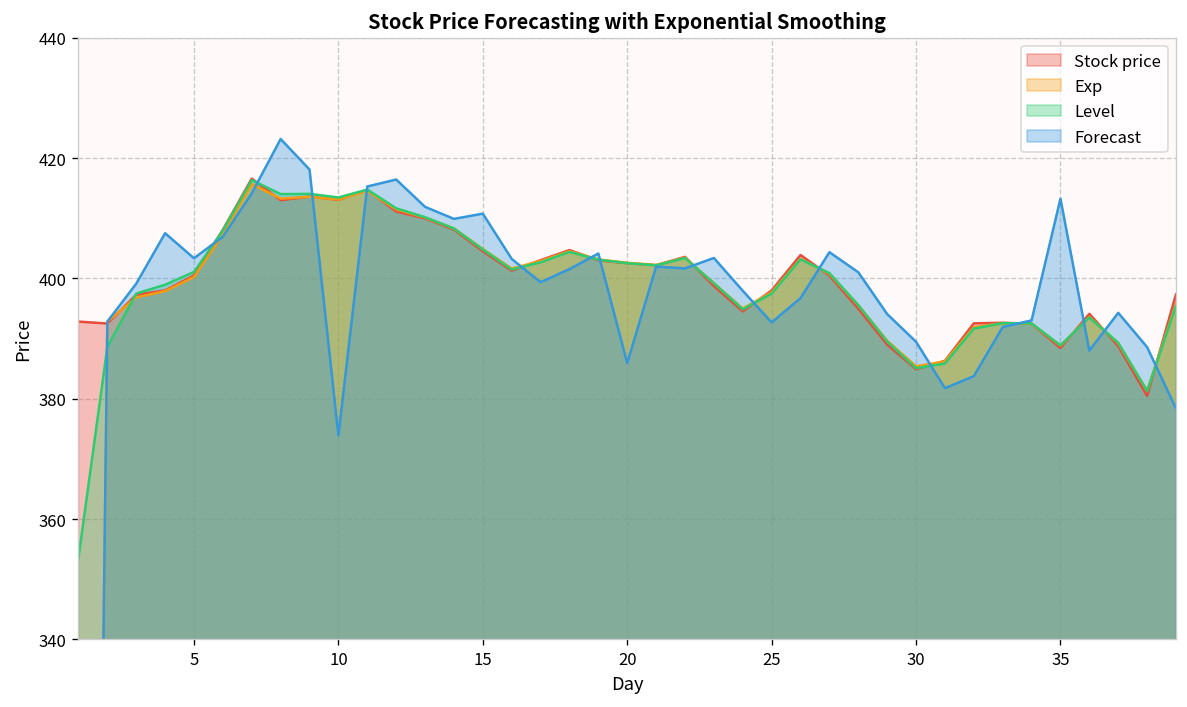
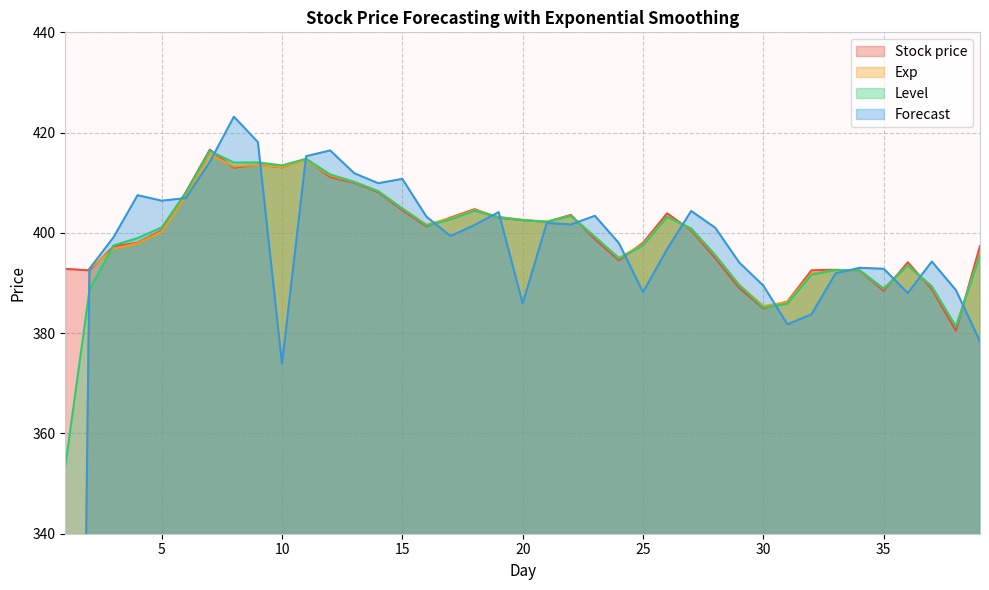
Forecast, 5: 403 -> 406
Forecast, 25: 393 -> 388
Forecast, 35: 413 -> 393
